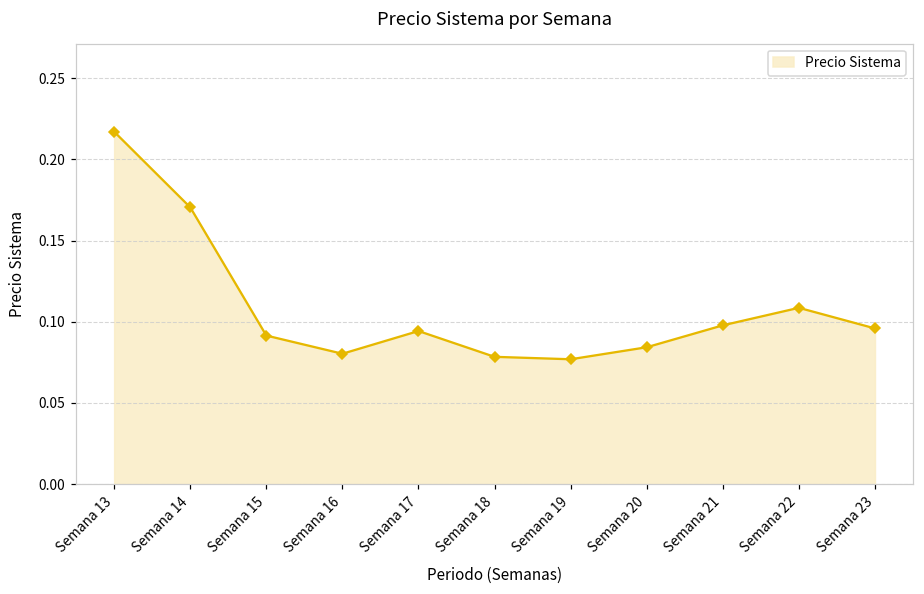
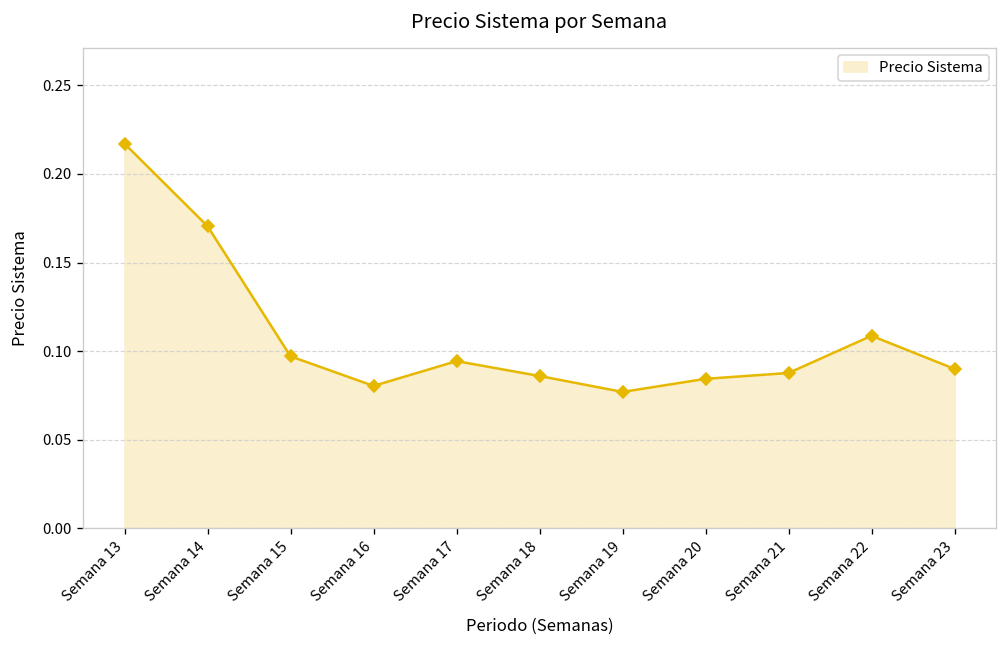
Semana 15: 0.092 -> 0.097
Semana 18: 0.078 -> 0.086
Semana 21: 0.098 -> 0.088
Semana 23: 0.096 -> 0.090
